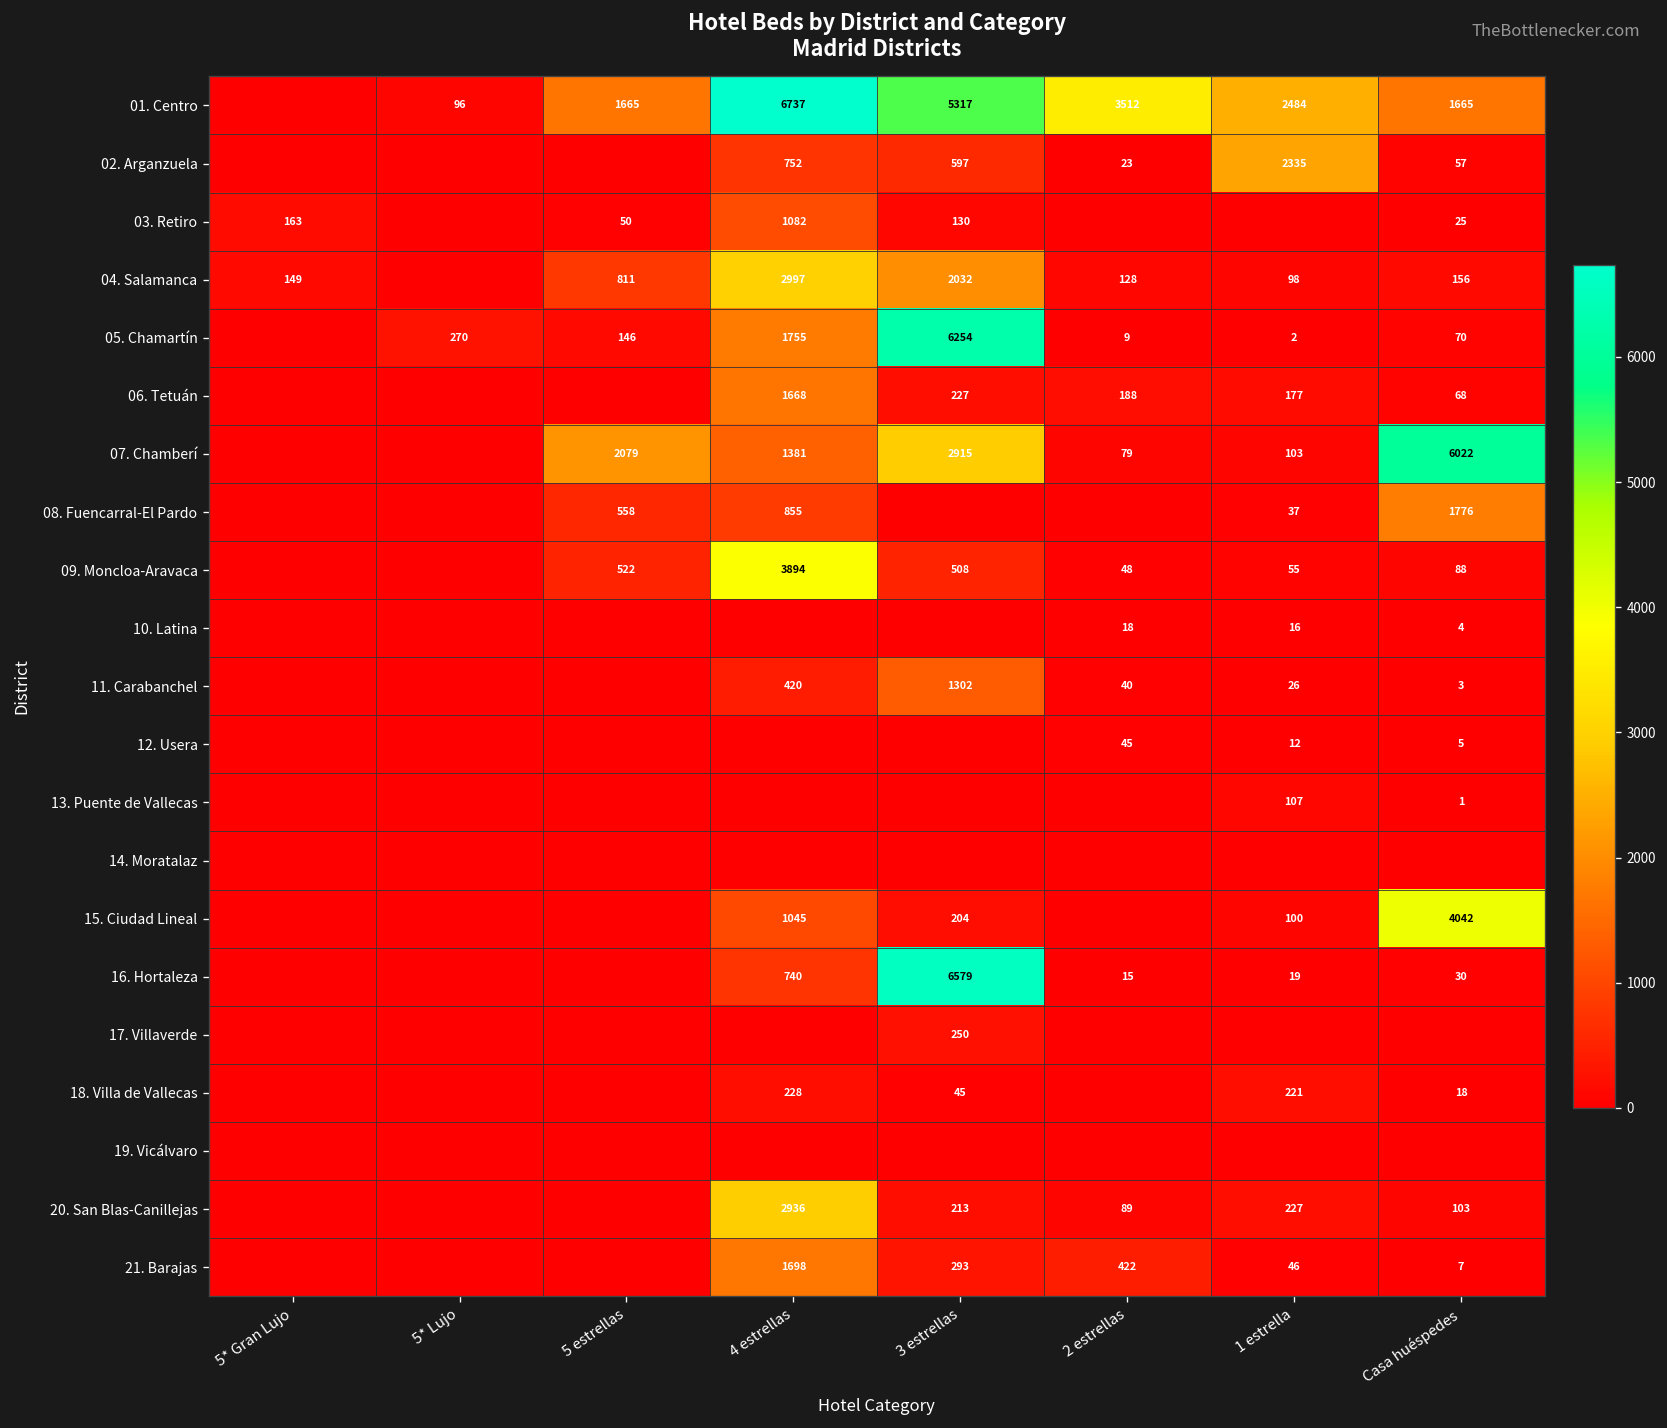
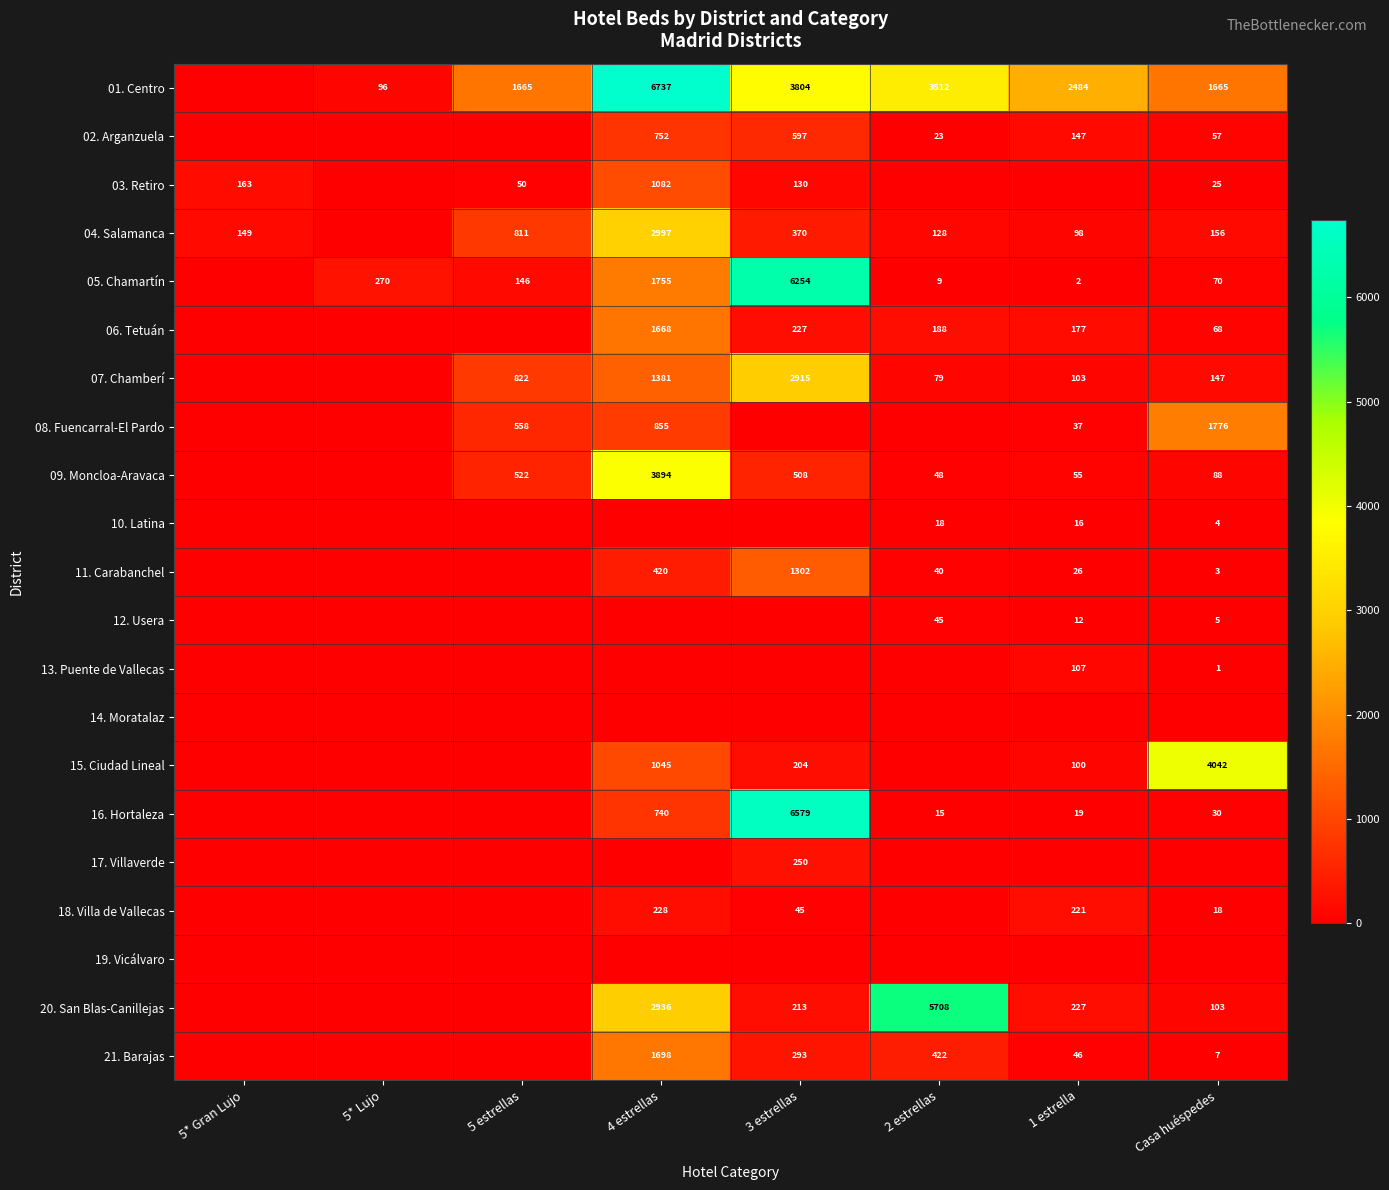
01. Centro, 3 estrellas: 5317 -> 3804
02. Arganzuela, 1 estrella: 2335 -> 147
04. Salamanca, 3 estrellas: 2032 -> 370
07. Chamberí, 5 estrellas: 2079 -> 822
07. Chamberí, Casa huéspedes: 6022 -> 147
20. San Blas-Canillejas, 2 estrellas: 89 -> 5708
